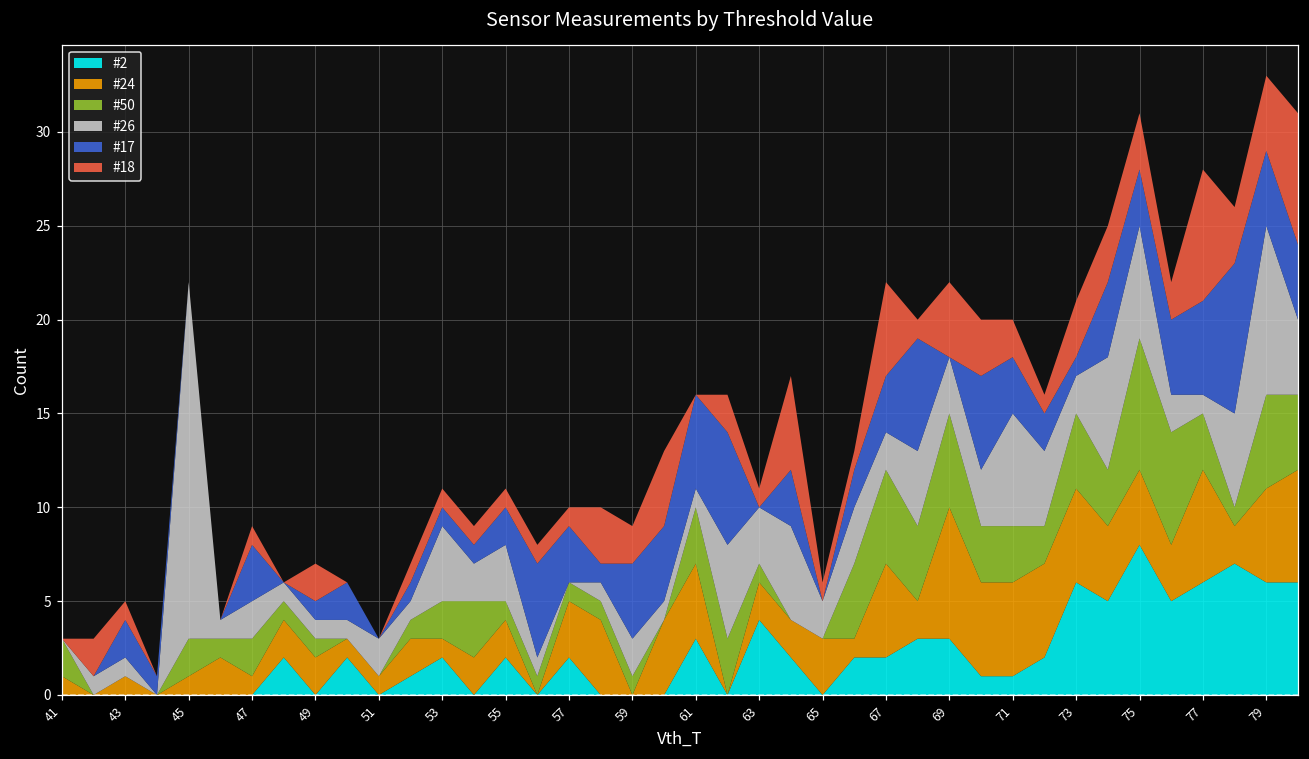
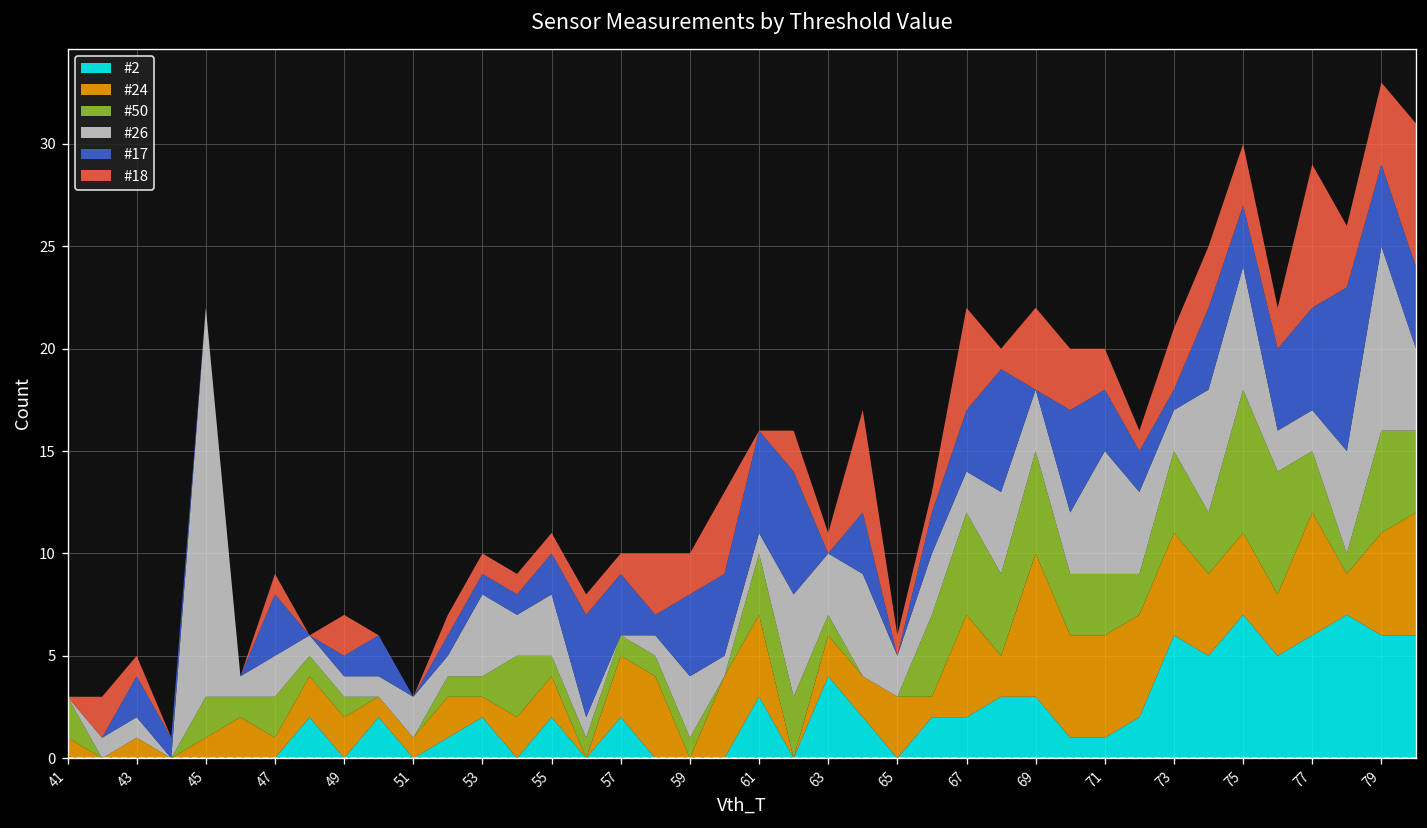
#50, 53: 2 -> 1
#26, 59: 2 -> 3
#2, 75: 8 -> 7
#26, 77: 1 -> 2
